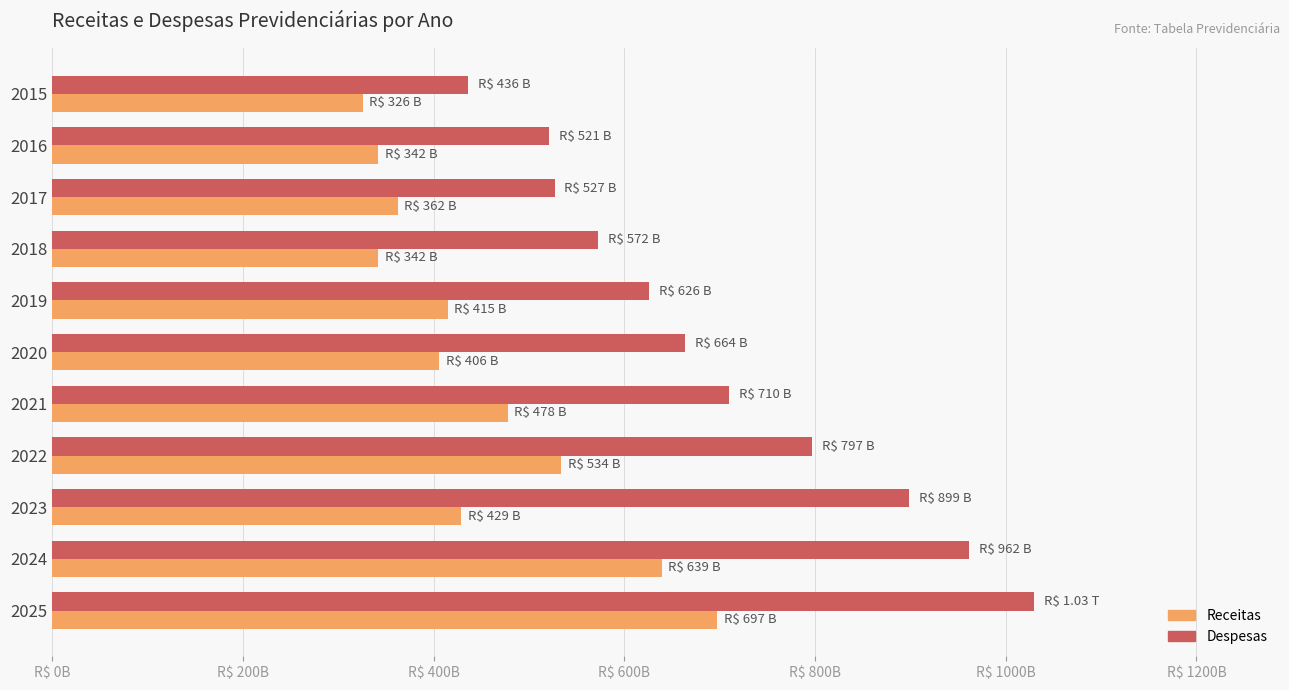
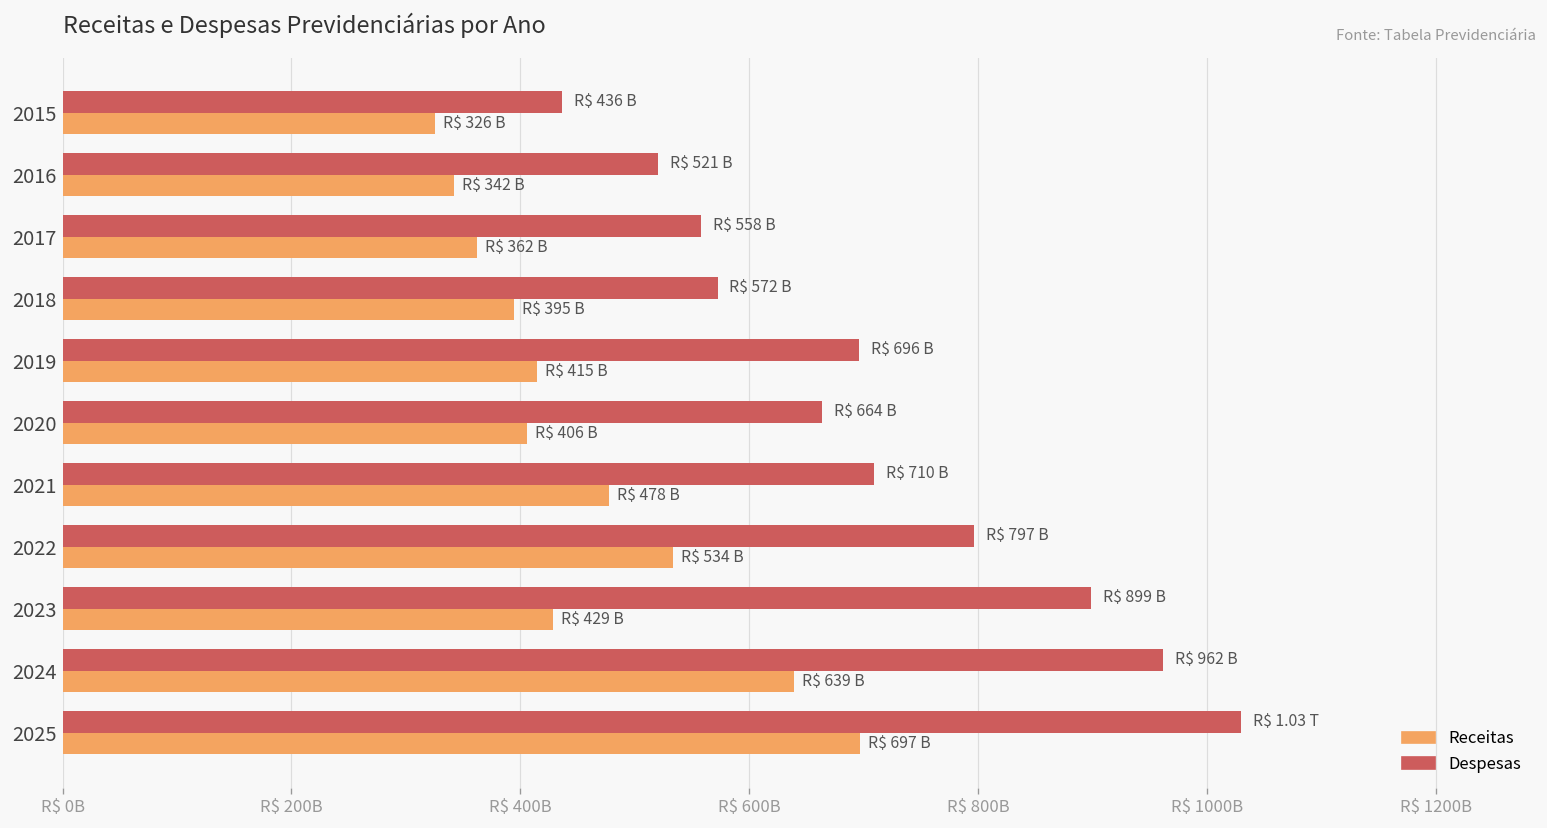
Despesas, 2017: 527 -> 558
Receitas, 2018: 342 -> 395
Despesas, 2019: 626 -> 696
